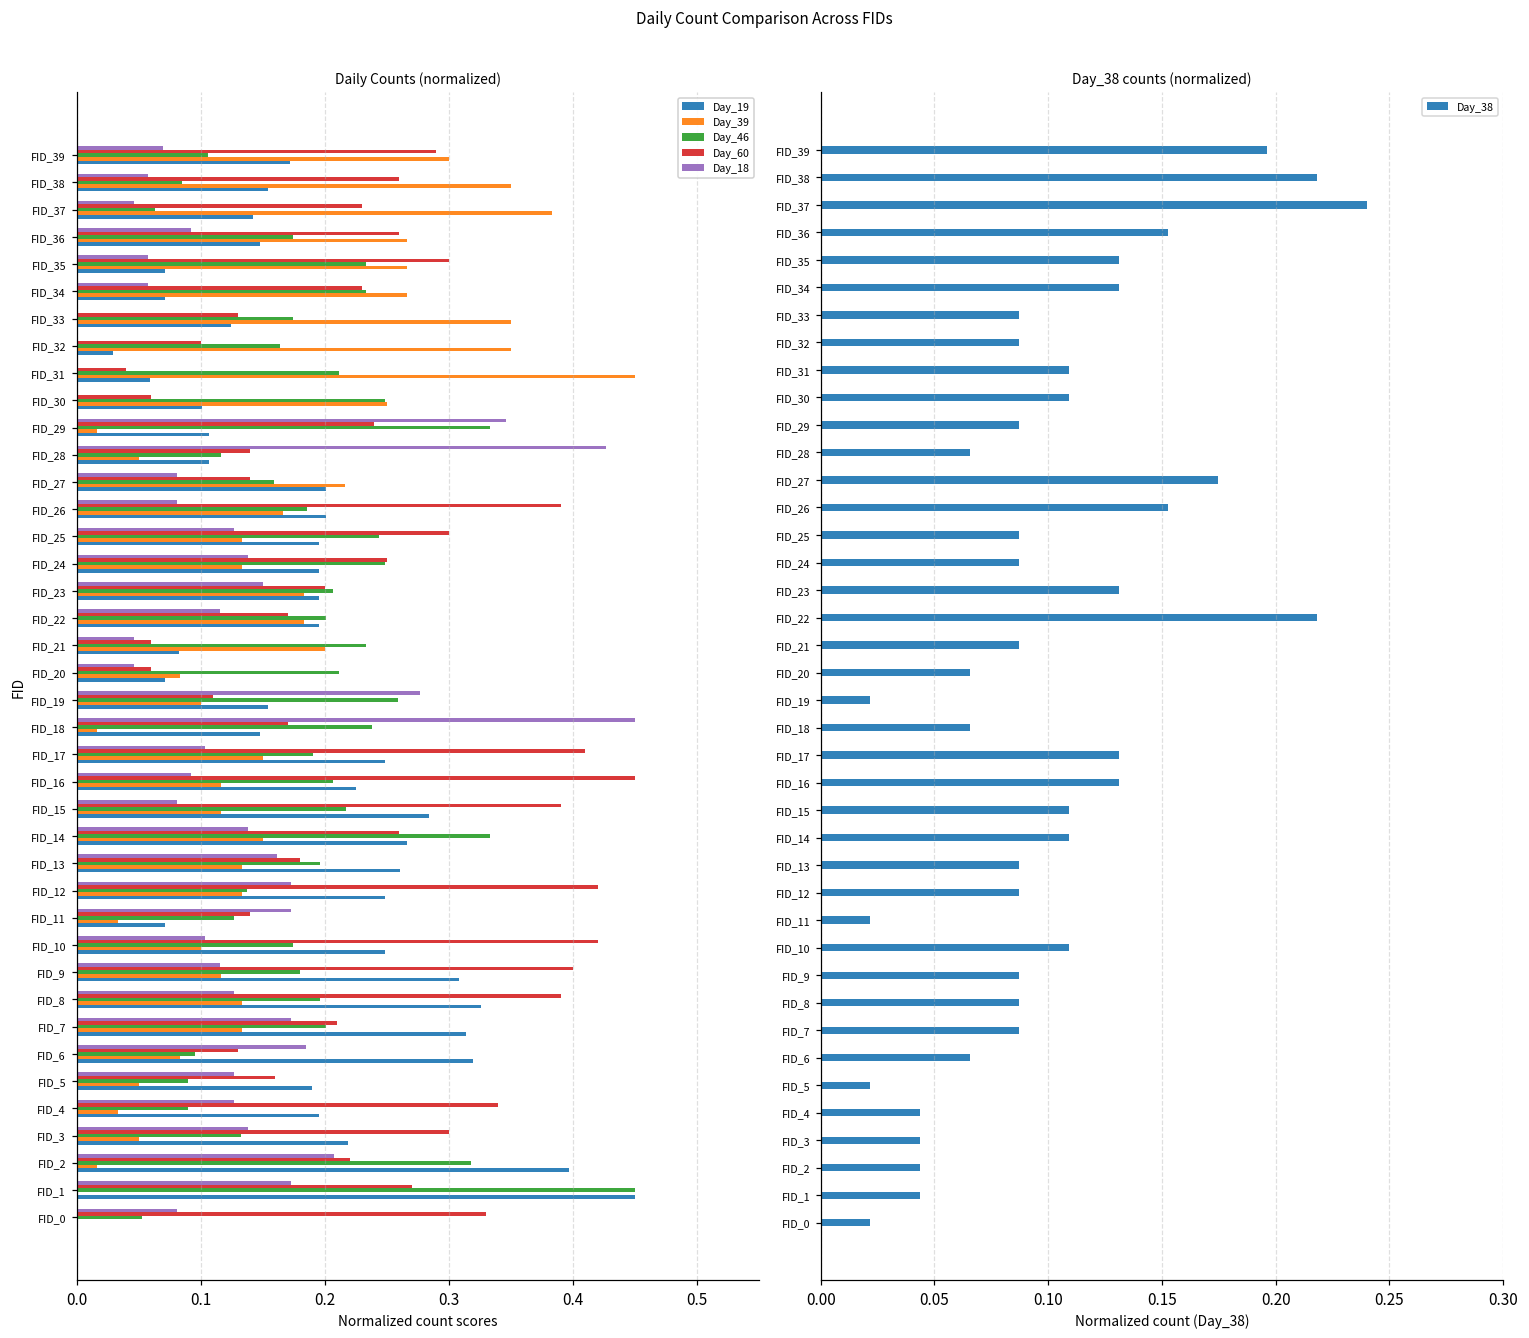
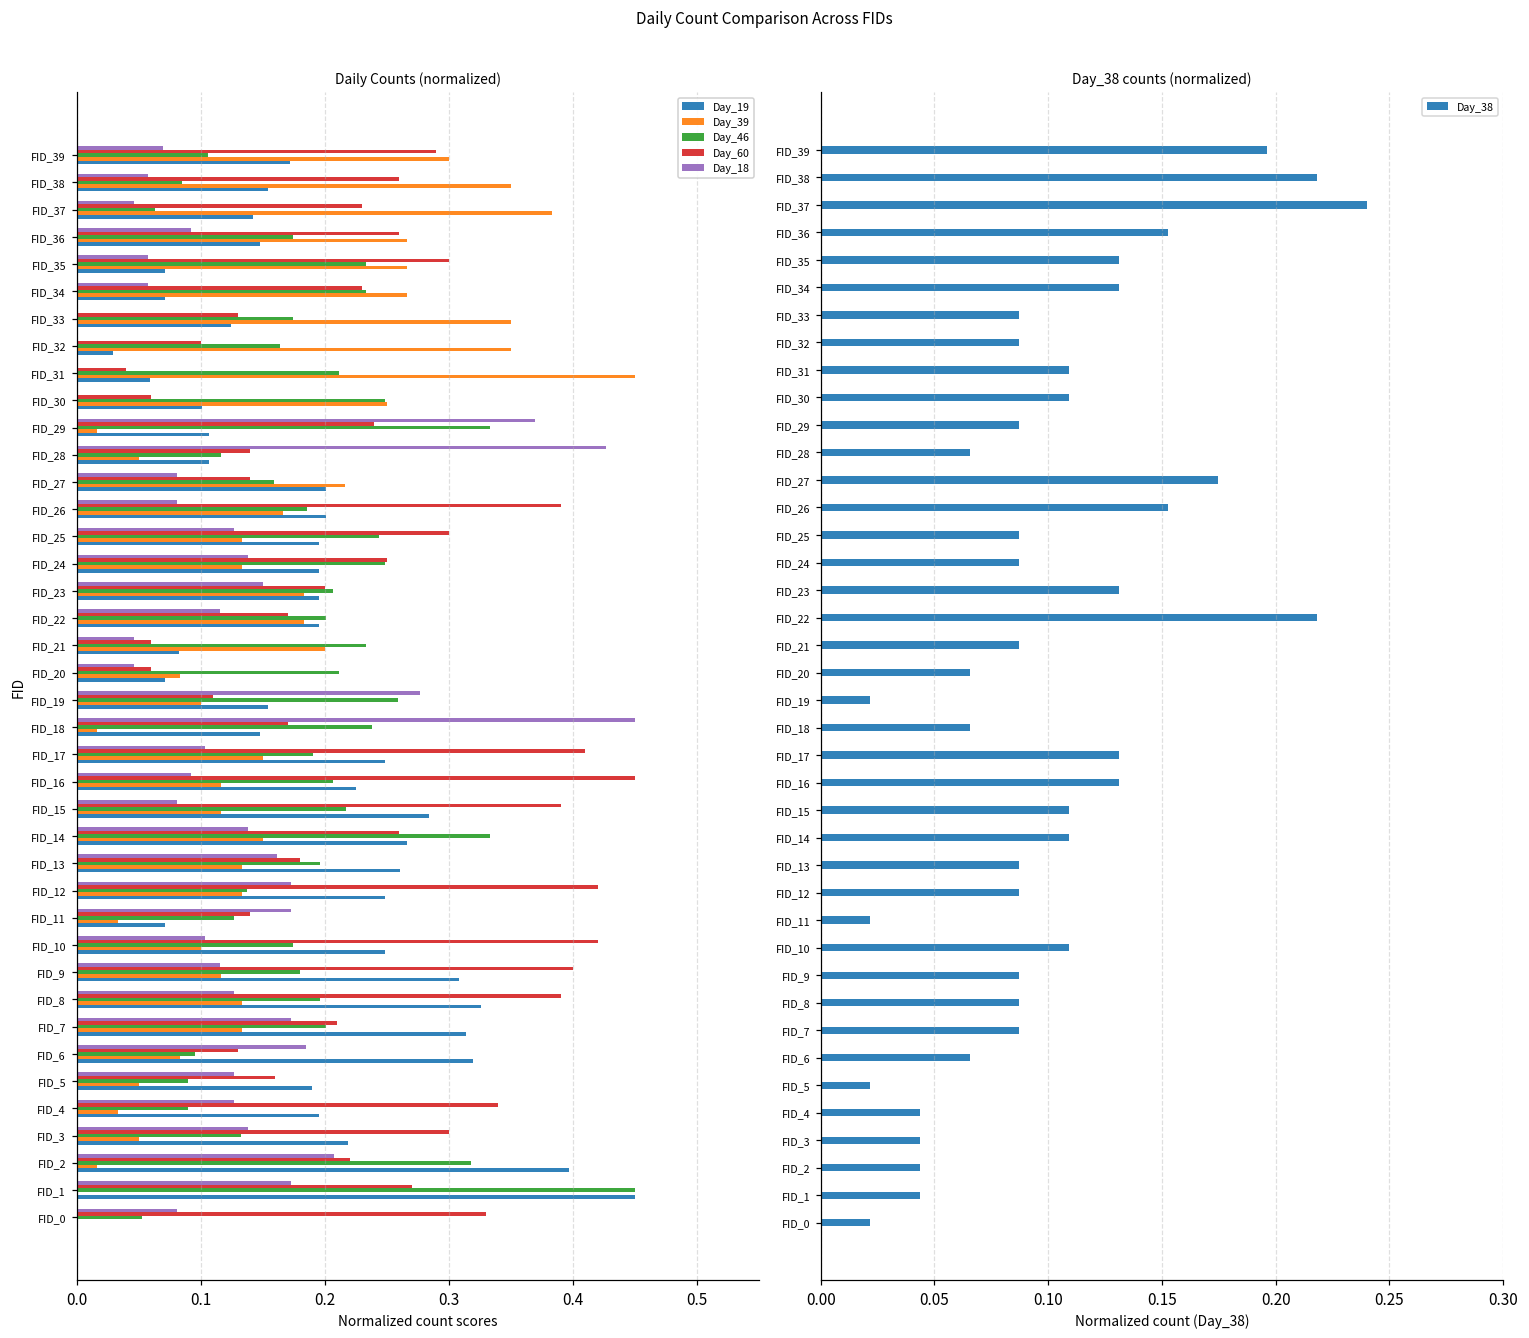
Daily Counts (normalized), Day_18, FID_29: 0.346 -> 0.369
